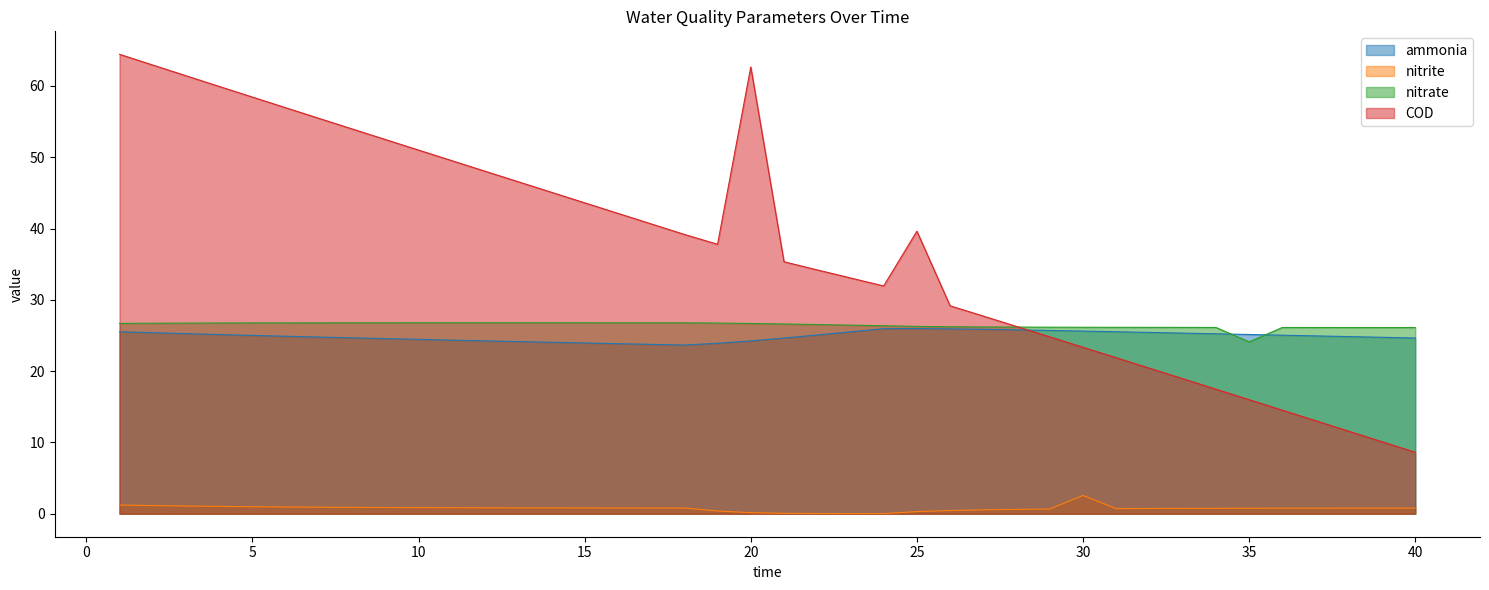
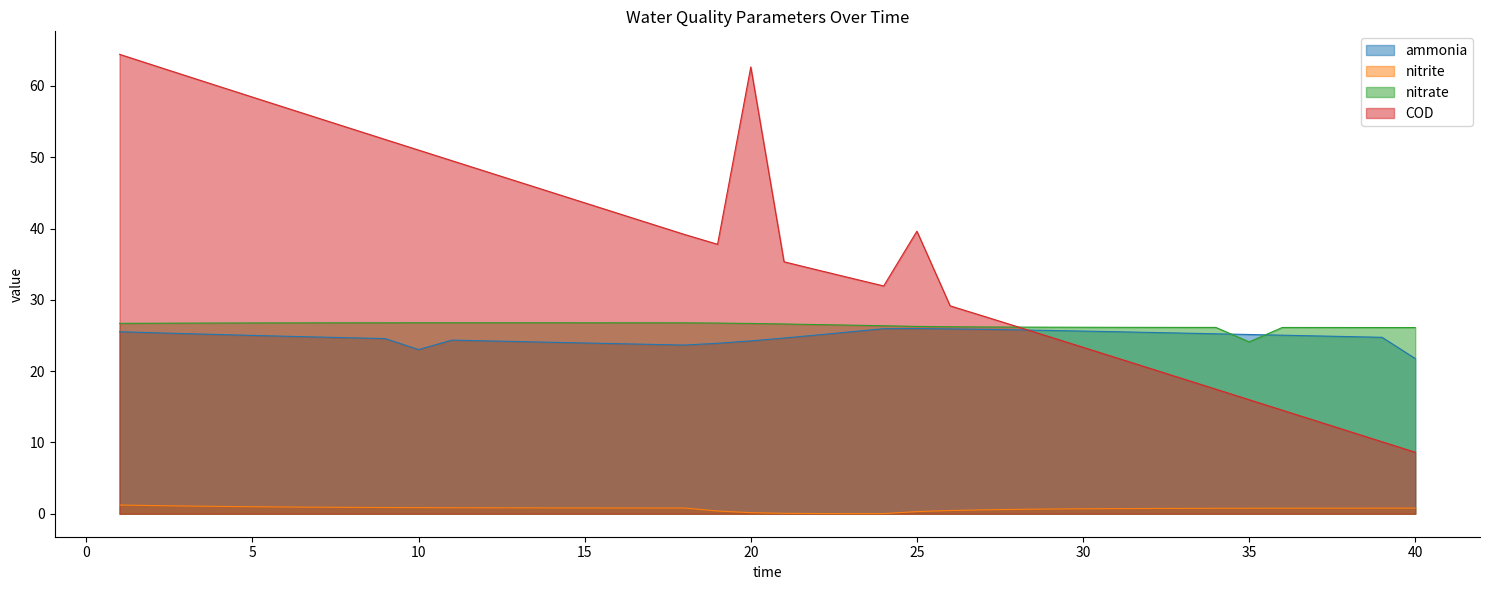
ammonia, 10: 24 -> 23
nitrite, 30: 3 -> 1
ammonia, 40: 25 -> 22
